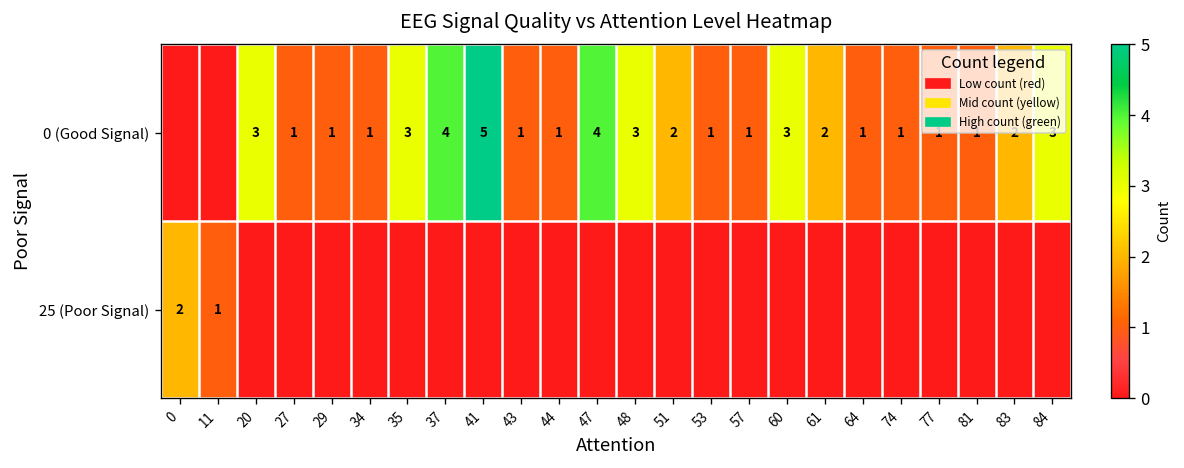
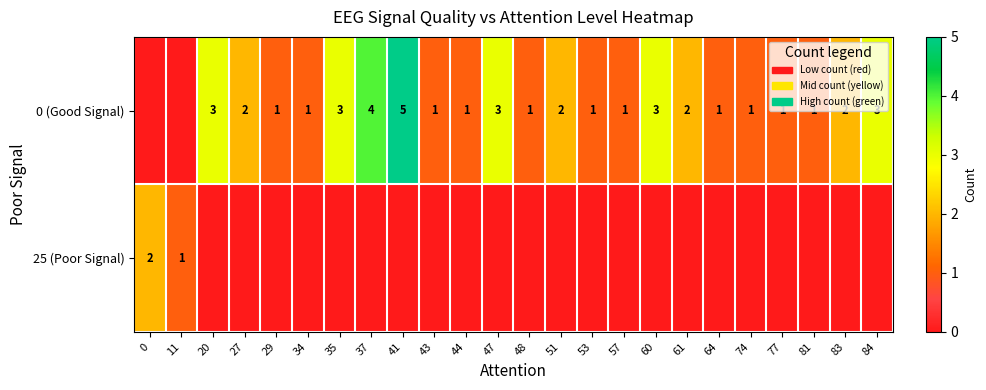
0 (Good Signal), 27: 1 -> 2
0 (Good Signal), 47: 4 -> 3
0 (Good Signal), 48: 3 -> 1
